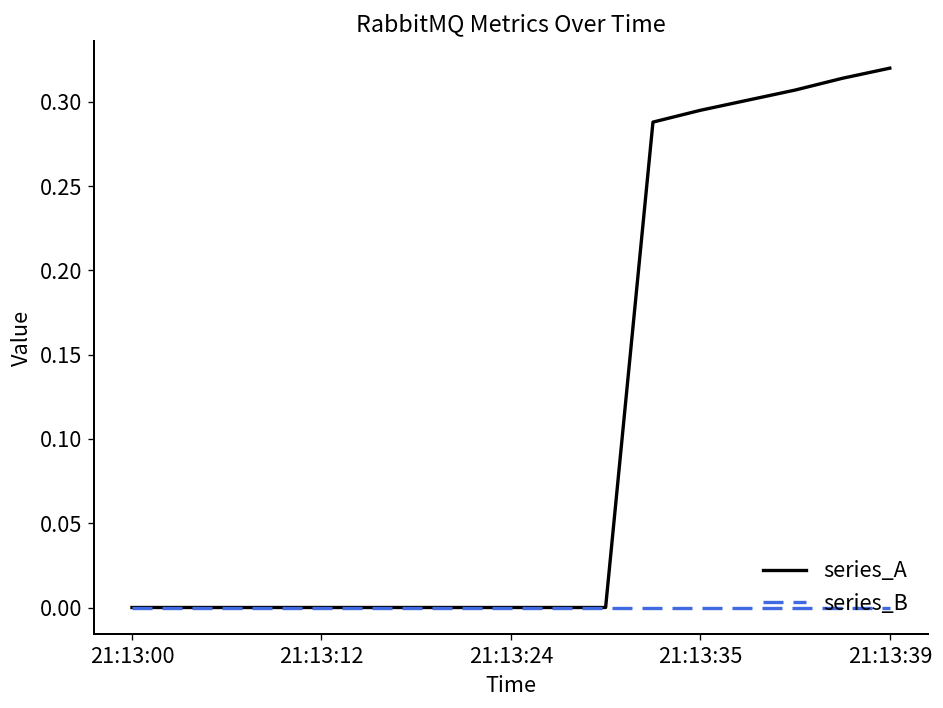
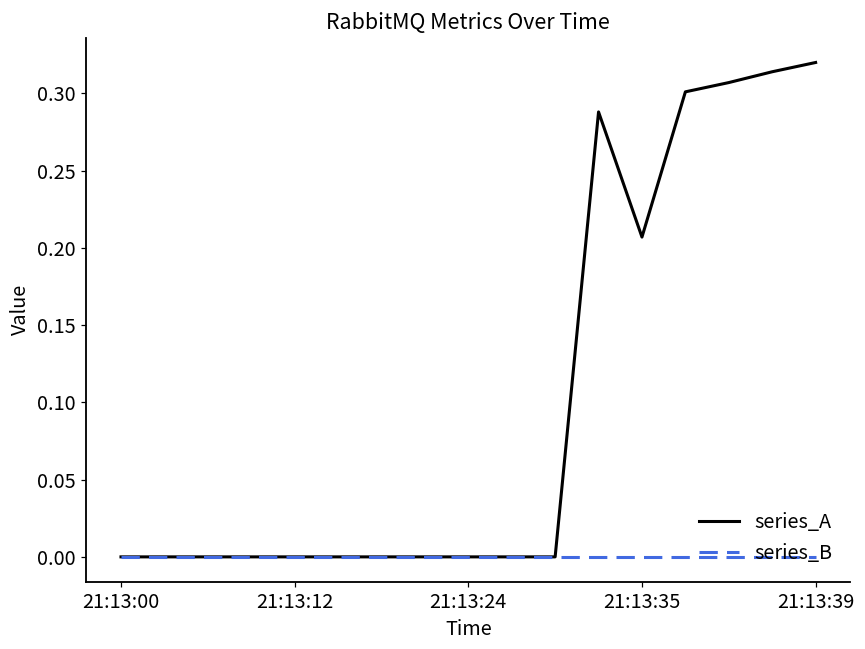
series_A, 21:13:35: 0.295 -> 0.207
